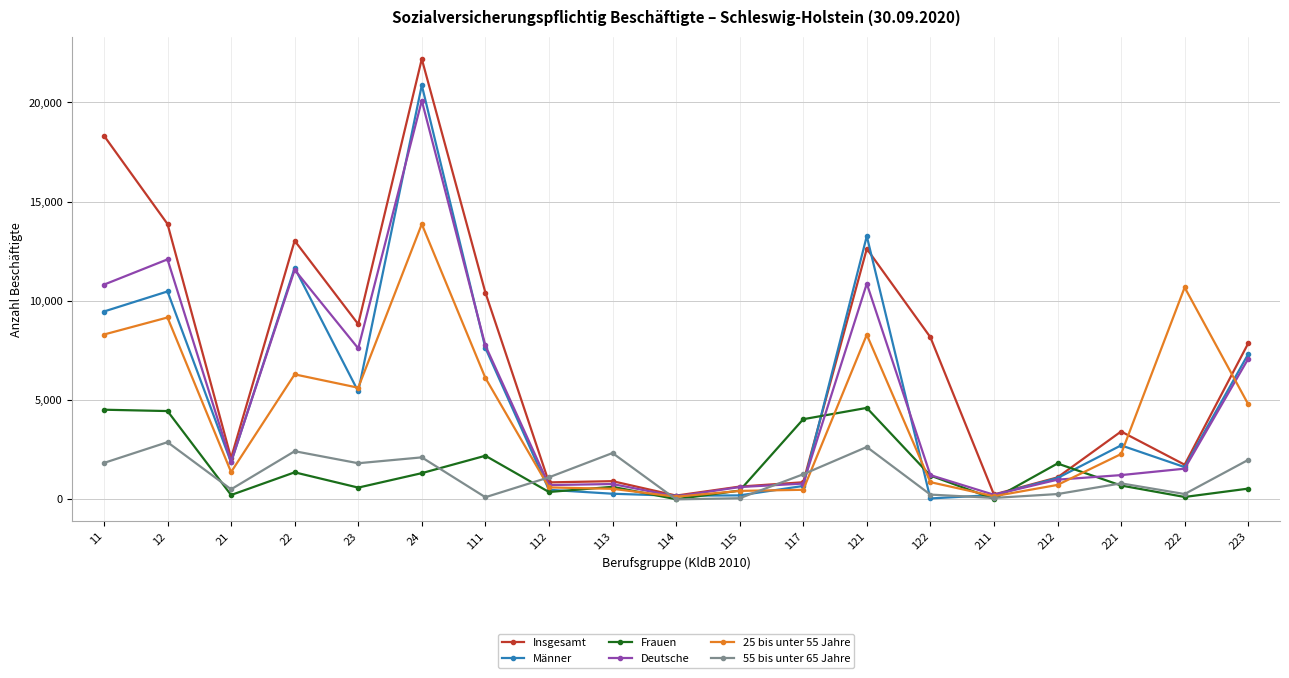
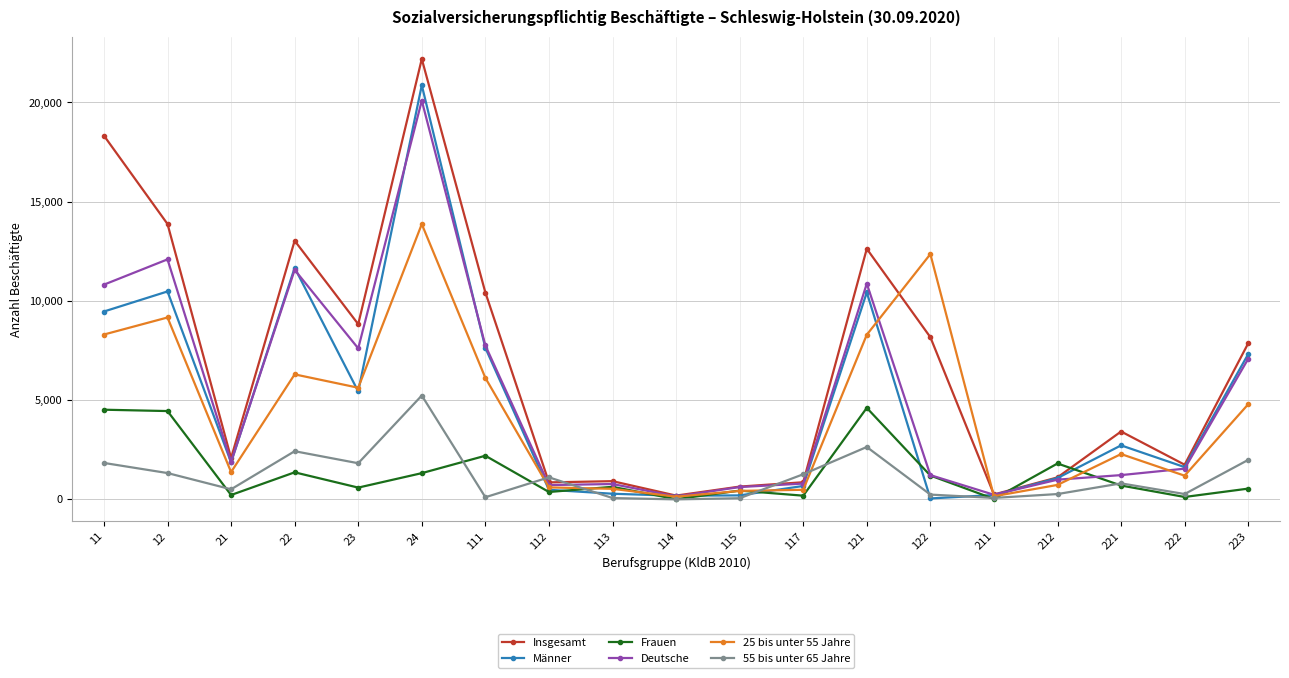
55 bis unter 65 Jahre, 12: 2,900 -> 1,300
55 bis unter 65 Jahre, 24: 2,100 -> 5,200
55 bis unter 65 Jahre, 113: 2,300 -> 100
Frauen, 117: 4,000 -> 200
Männer, 121: 13,300 -> 10,400
25 bis unter 55 Jahre, 122: 900 -> 12,400
25 bis unter 55 Jahre, 222: 10,700 -> 1,200
